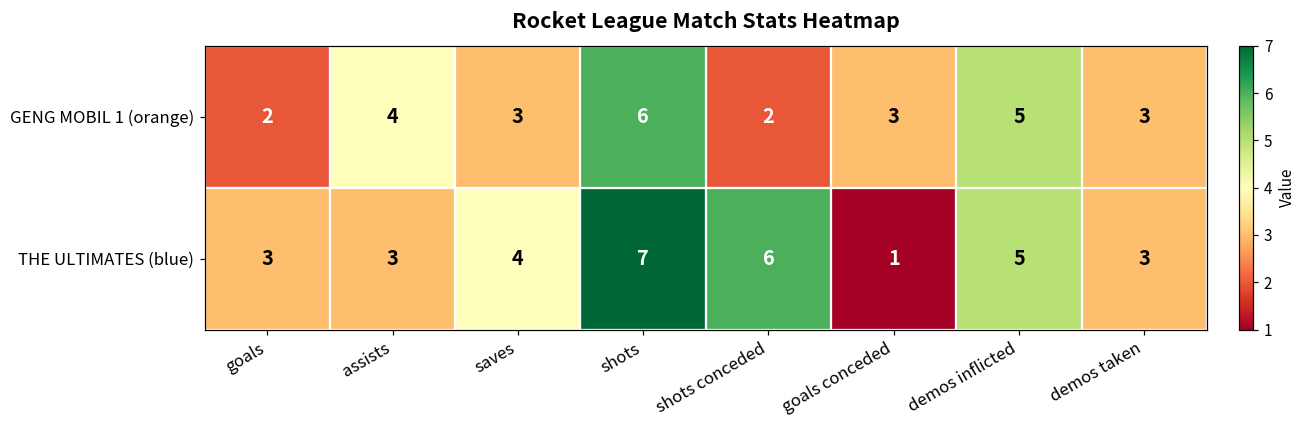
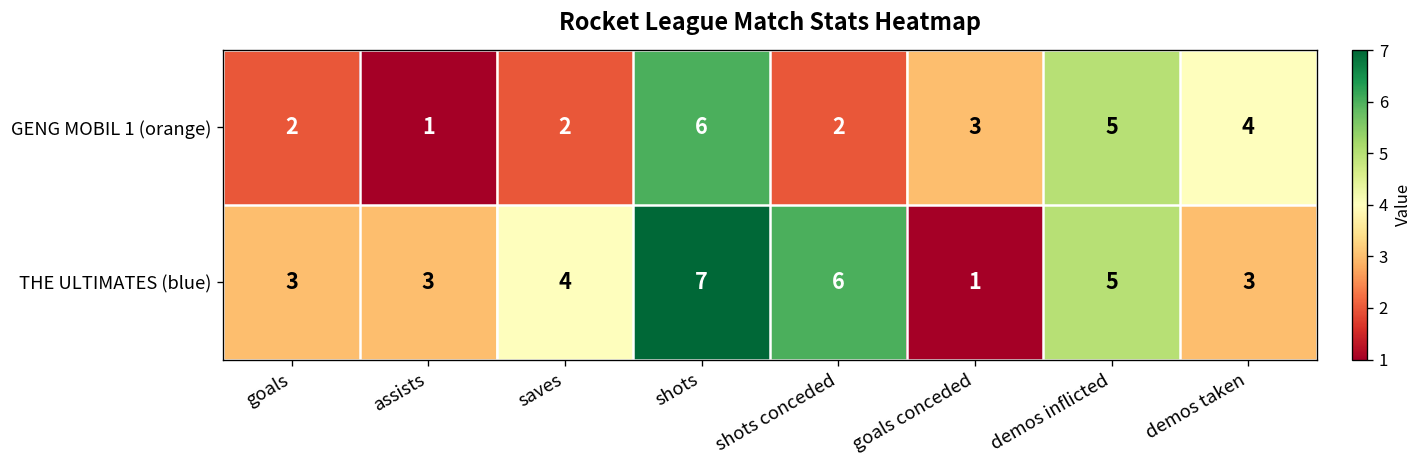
GENG MOBIL 1 (orange), assists: 4 -> 1
GENG MOBIL 1 (orange), saves: 3 -> 2
GENG MOBIL 1 (orange), demos taken: 3 -> 4
